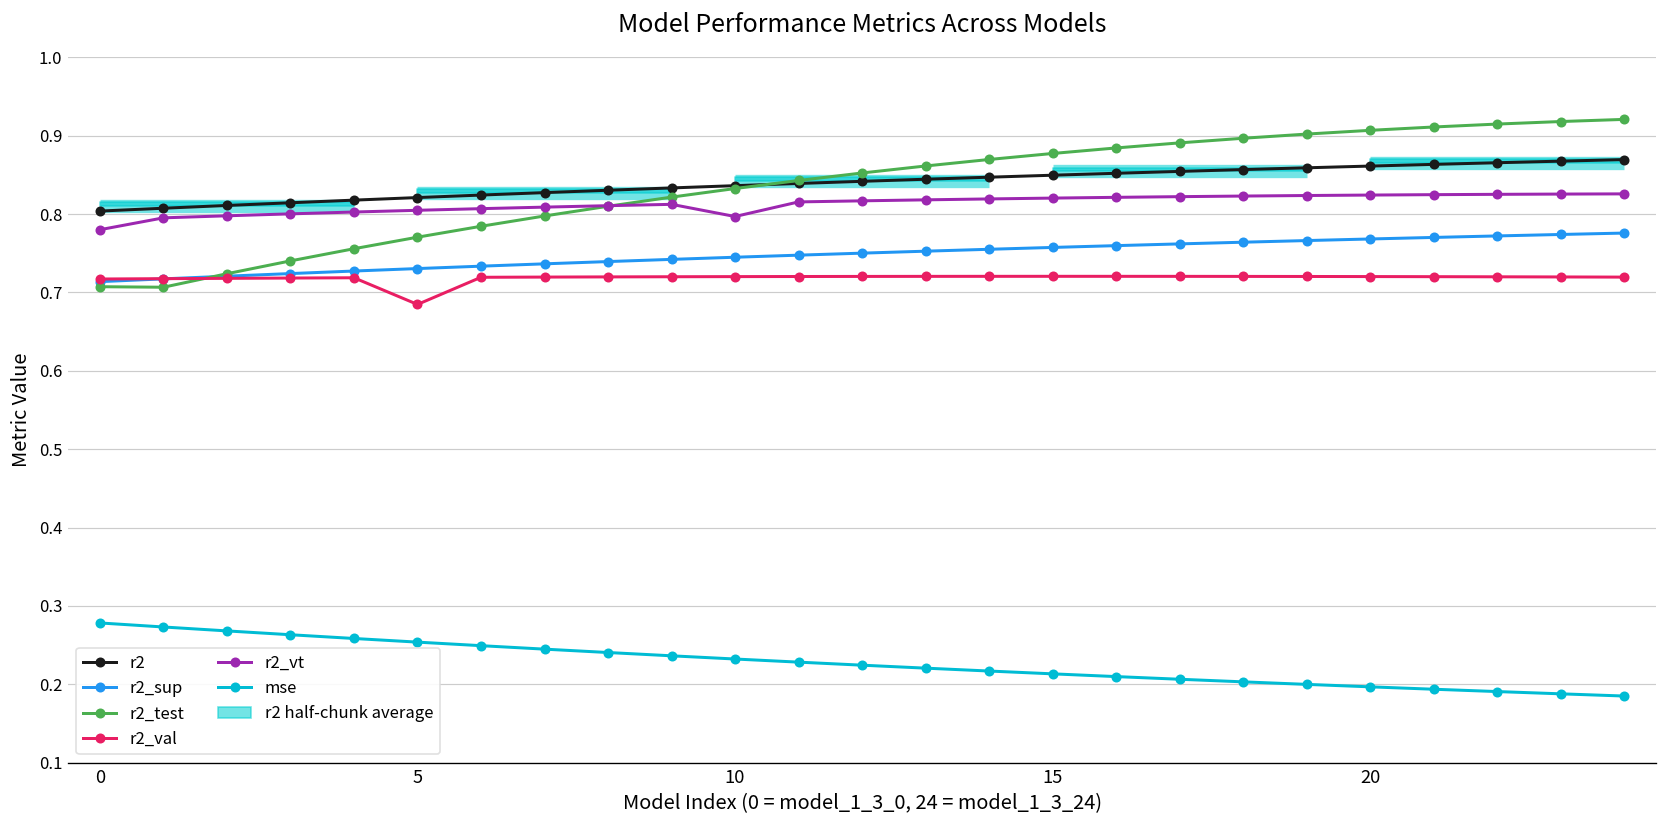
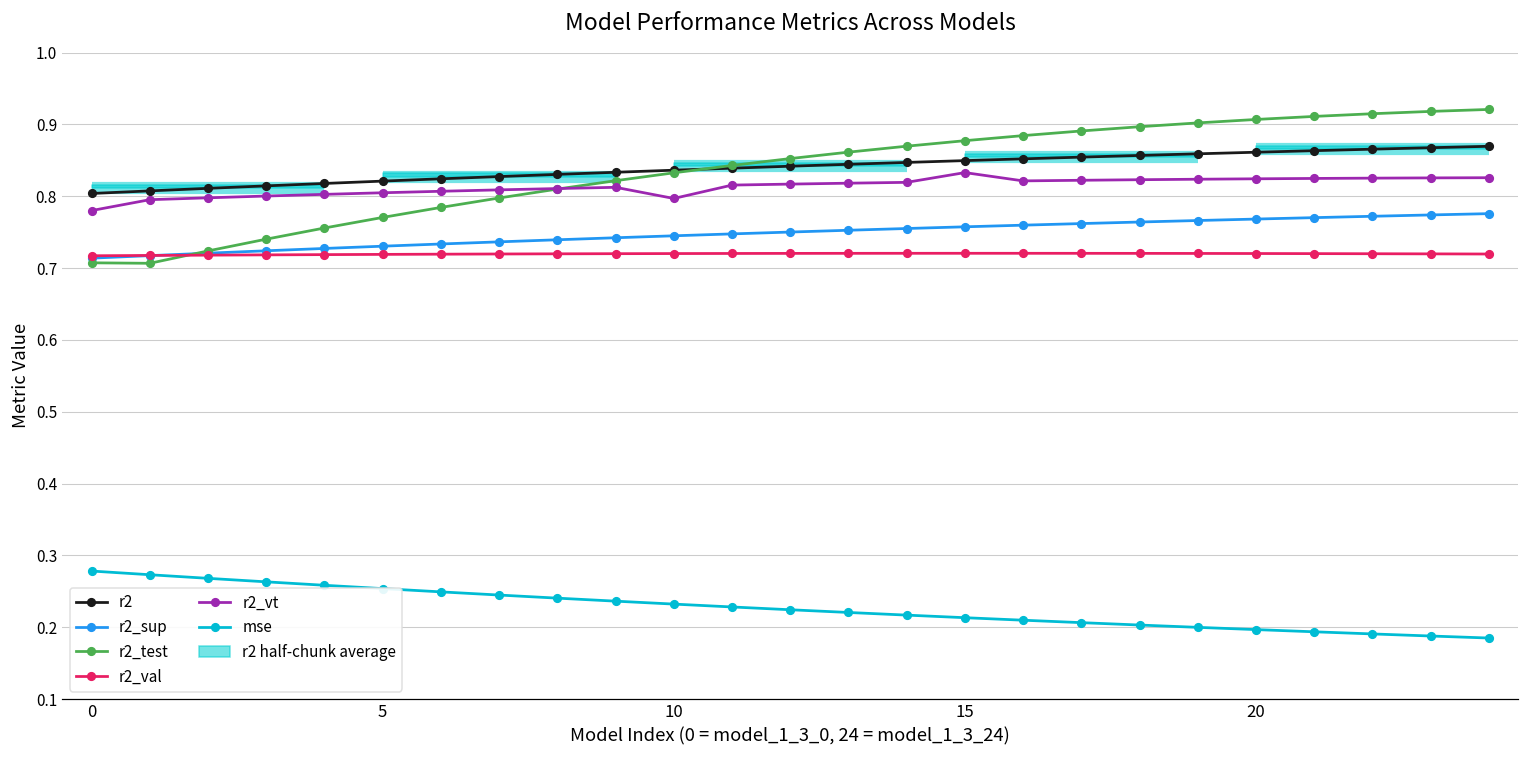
r2_val, 5: 0.68 -> 0.72
r2_vt, 15: 0.82 -> 0.83
